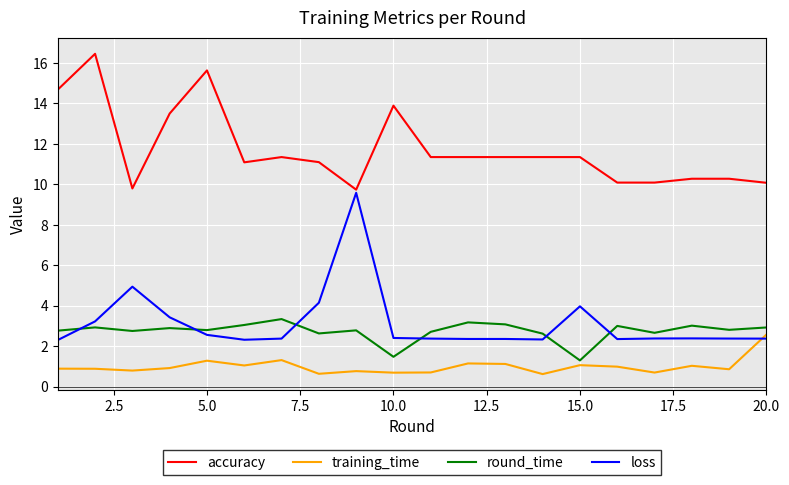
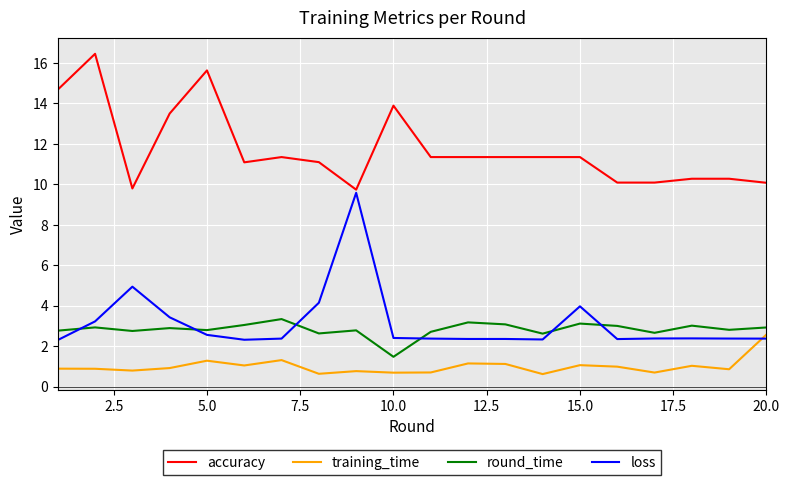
round_time, 15.0: 1.3 -> 3.1
